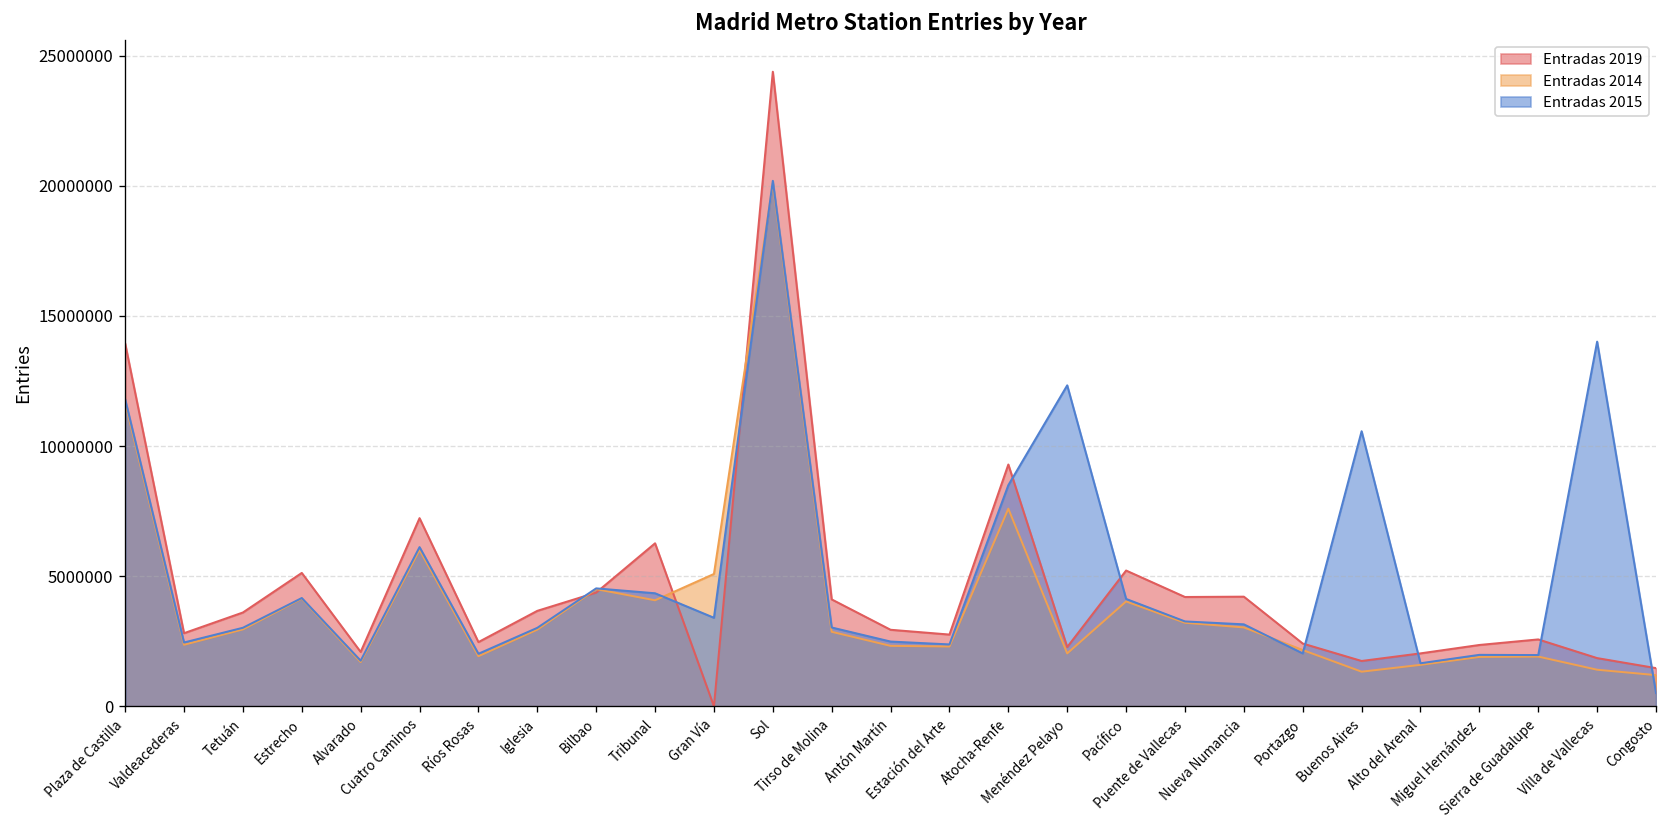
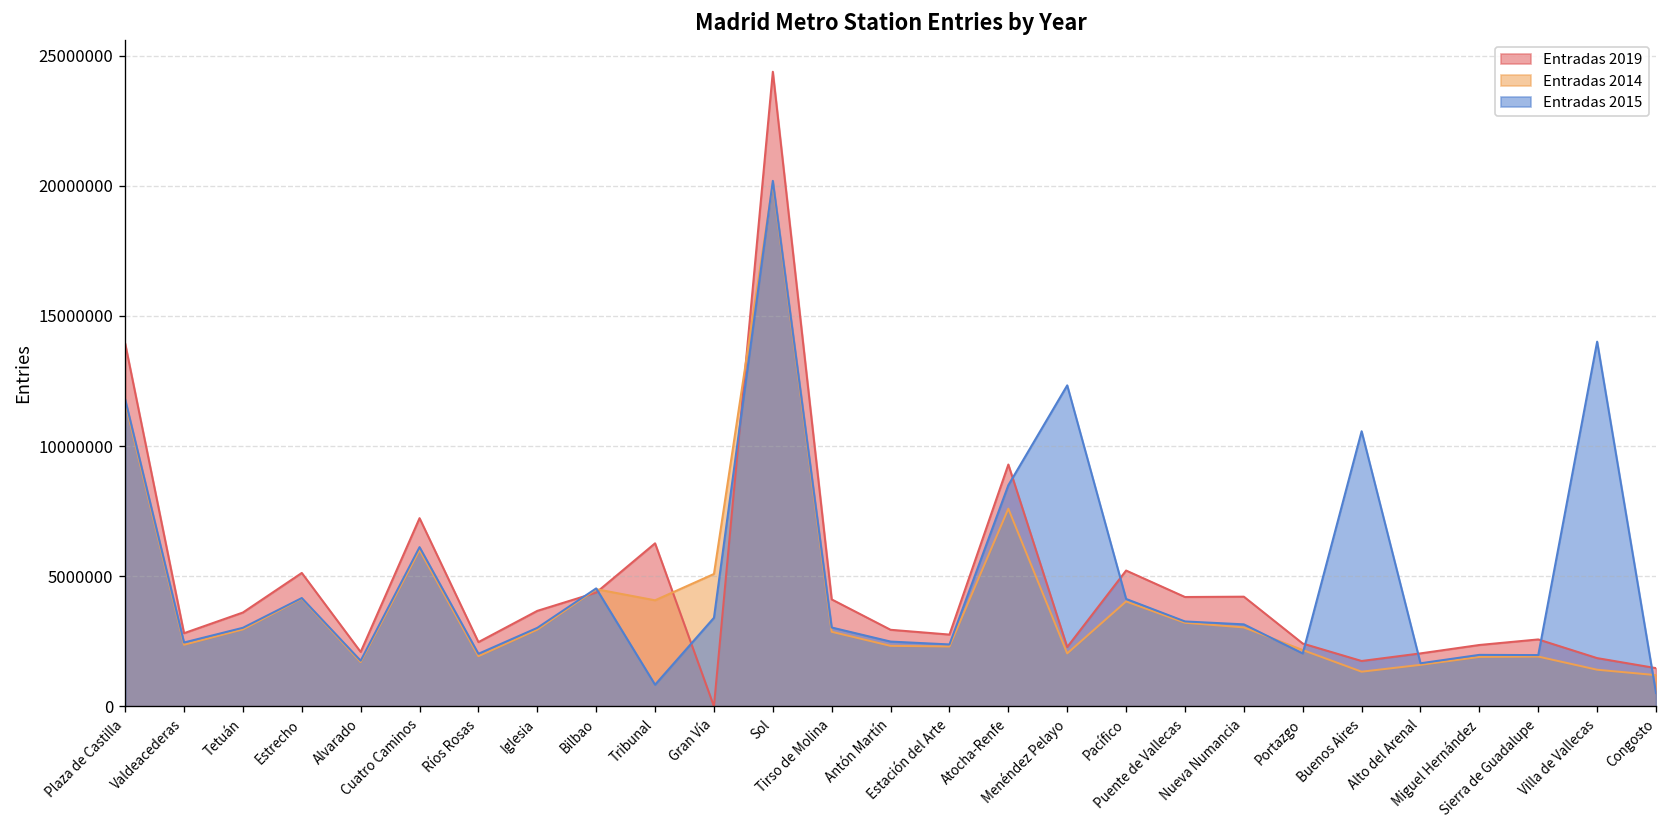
Entradas 2015, Tribunal: 4300000 -> 800000
